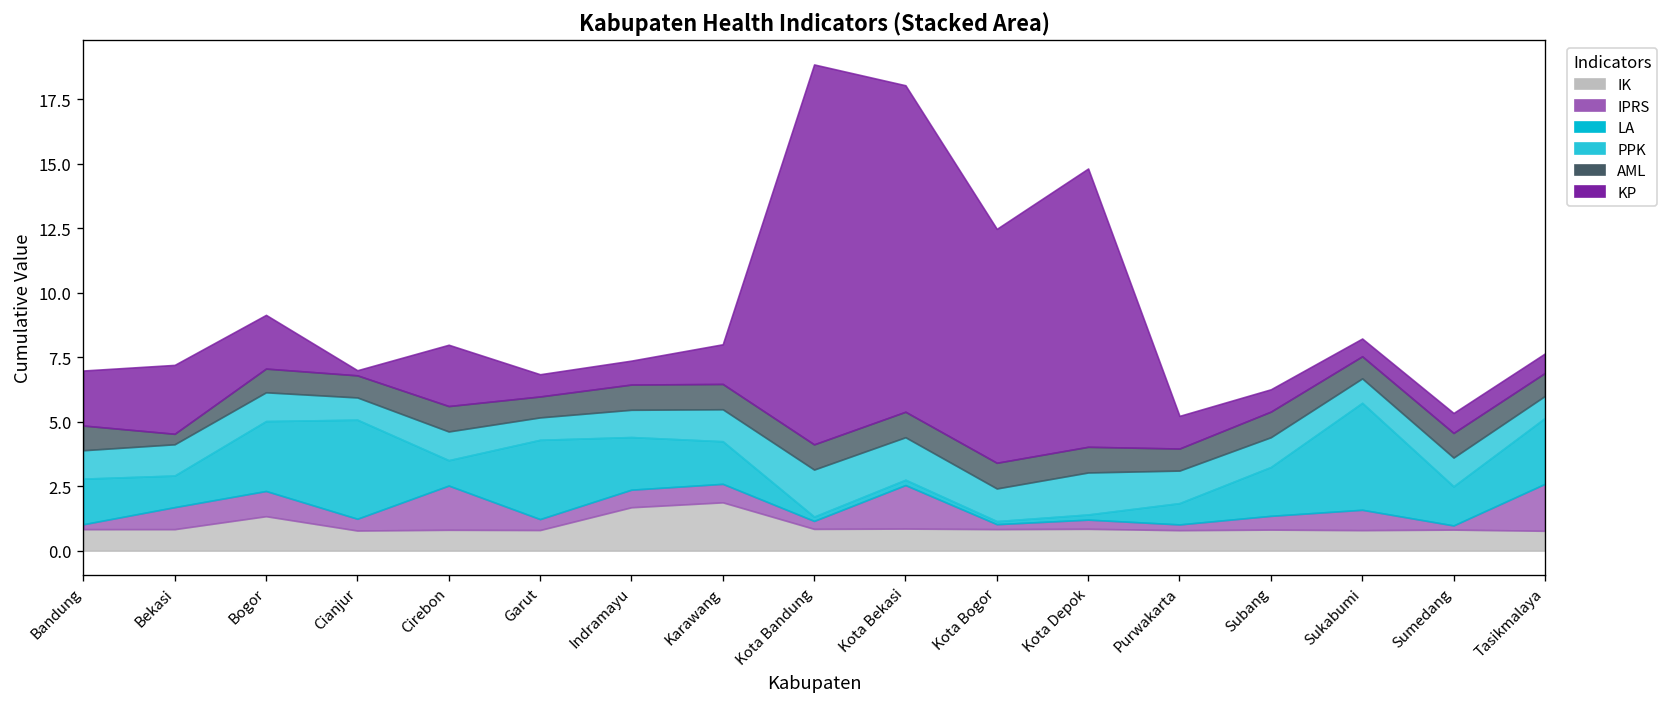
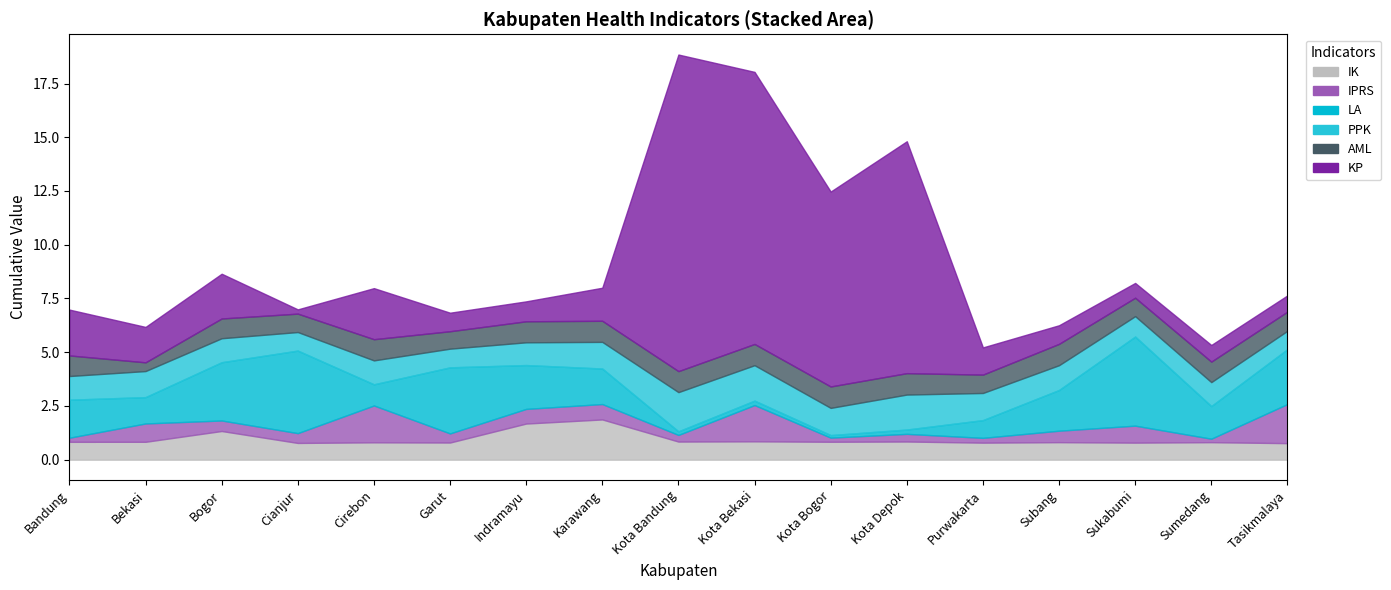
KP, Bekasi: 2.7 -> 1.6
IPRS, Bogor: 1.0 -> 0.5
